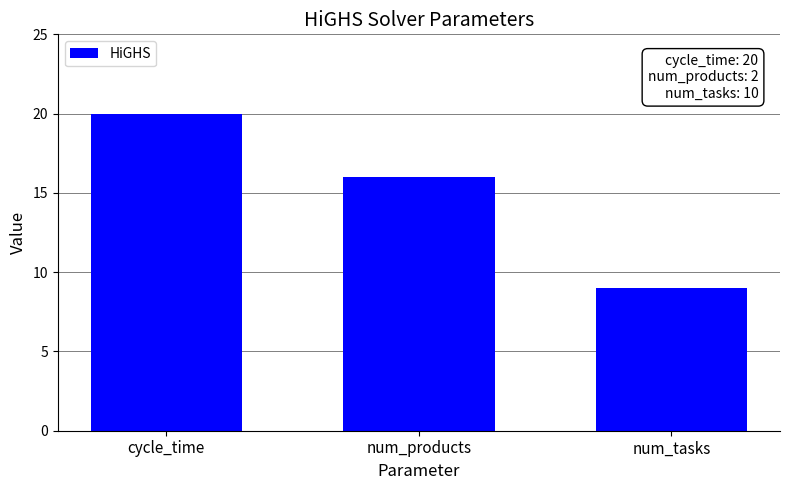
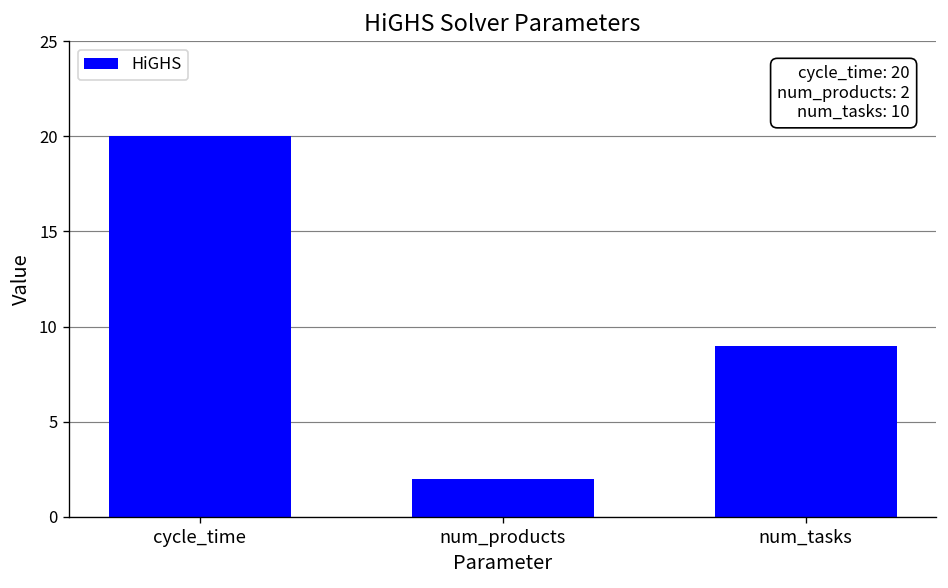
num_products: 16 -> 2
